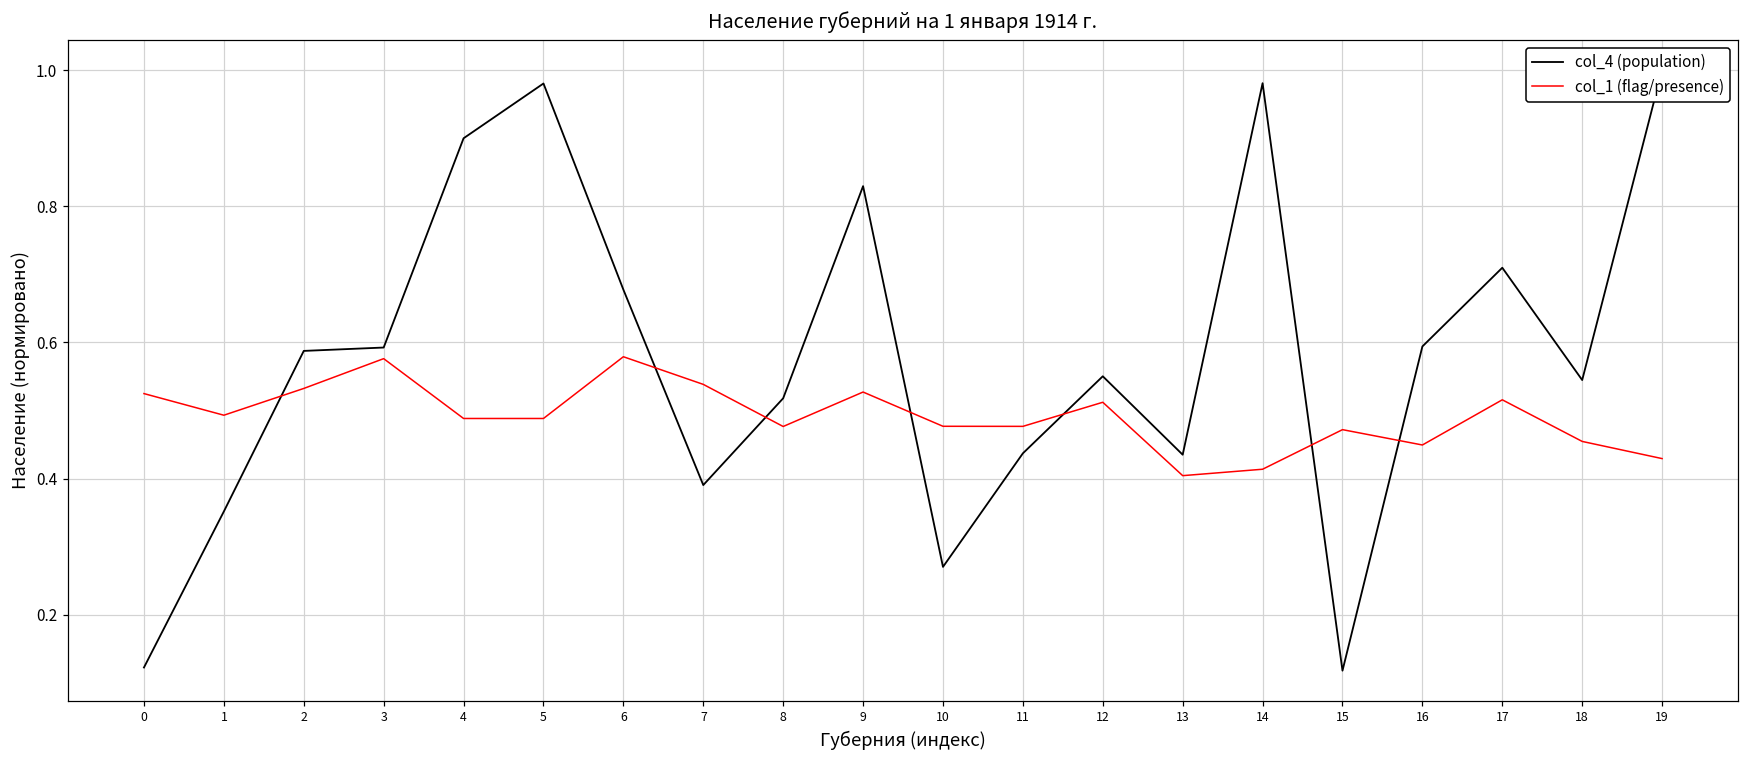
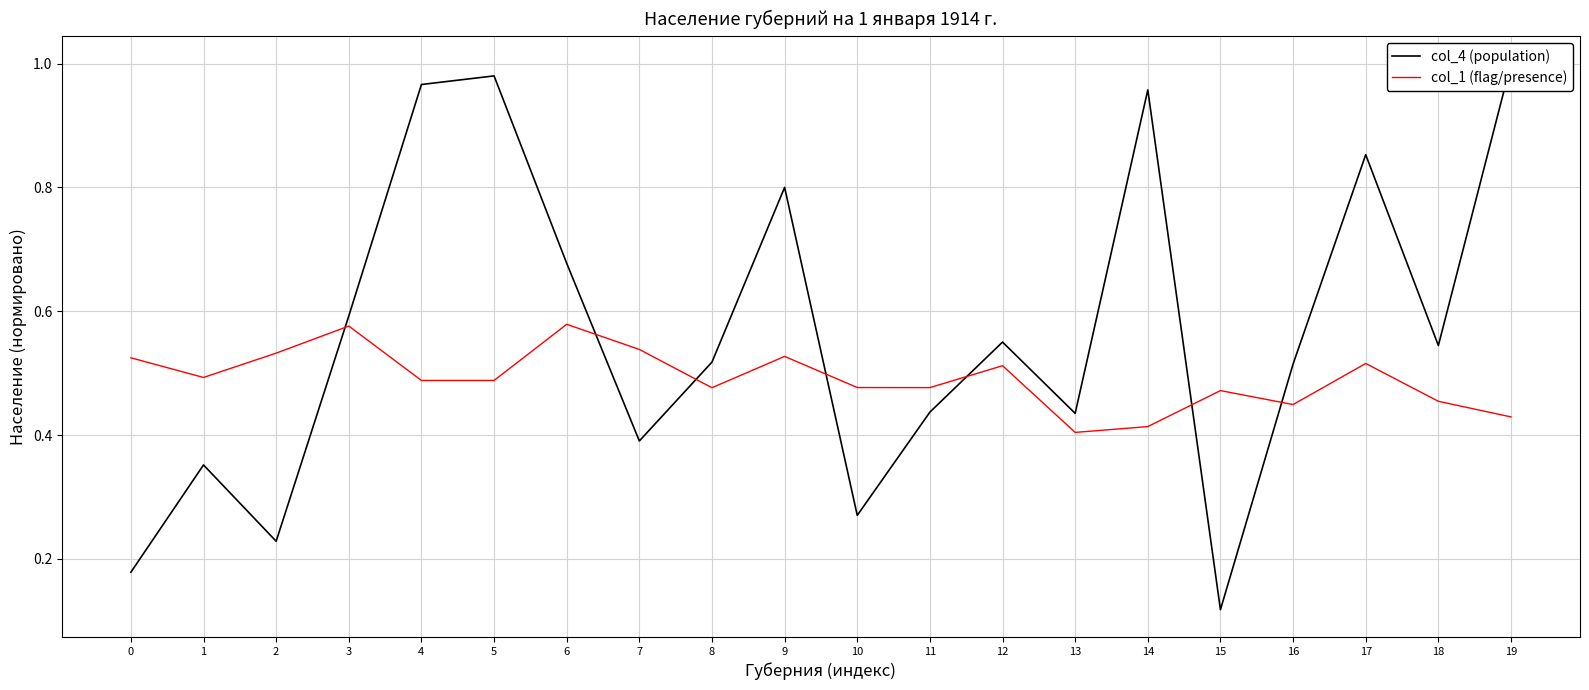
col_4 (population), 0: 0.12 -> 0.18
col_4 (population), 2: 0.59 -> 0.23
col_4 (population), 4: 0.90 -> 0.97
col_4 (population), 9: 0.83 -> 0.80
col_4 (population), 14: 0.98 -> 0.96
col_4 (population), 16: 0.59 -> 0.51
col_4 (population), 17: 0.71 -> 0.85
